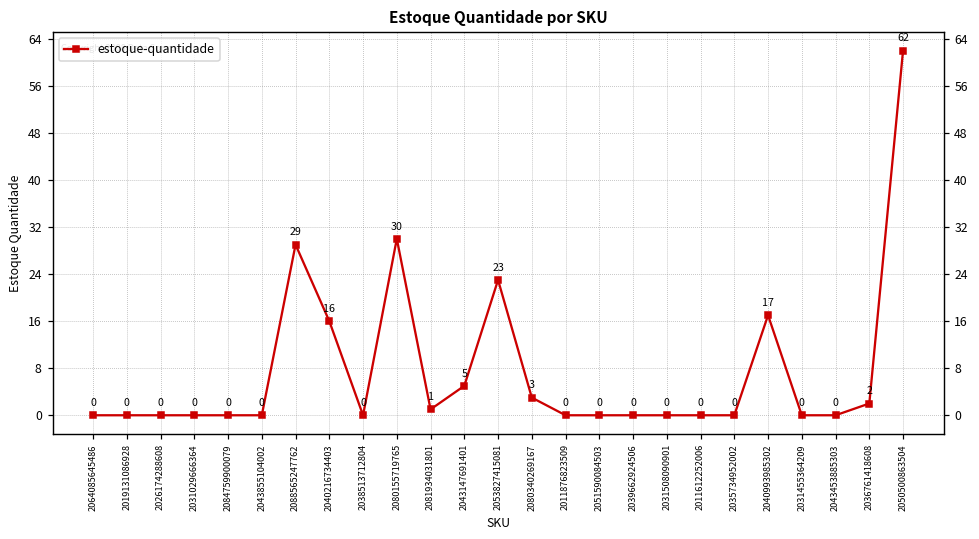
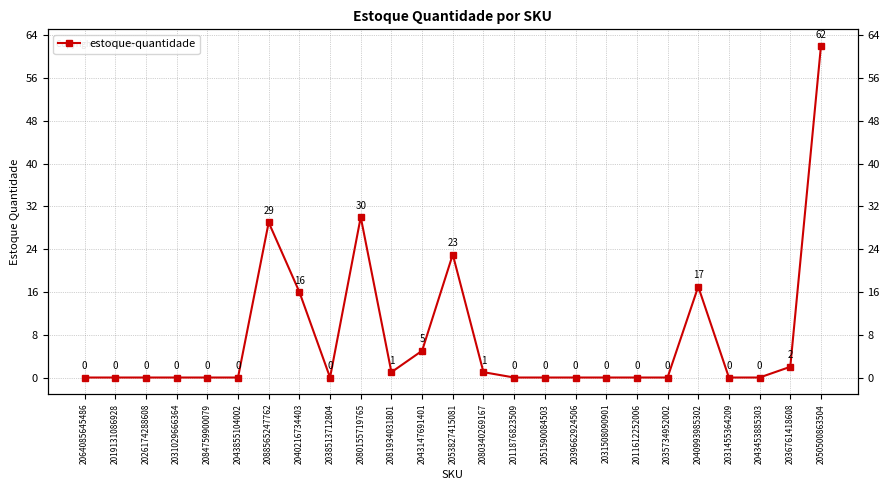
2080340269167: 3 -> 1
